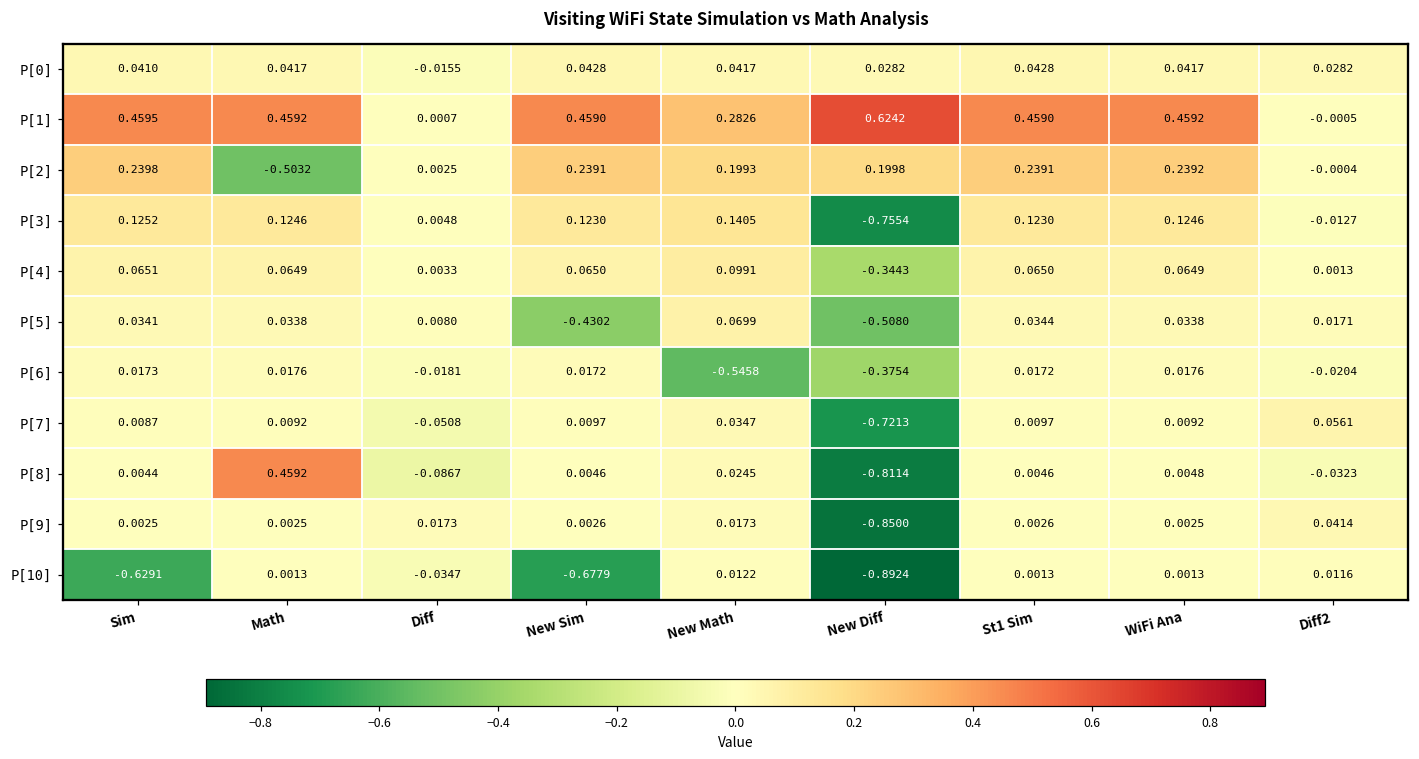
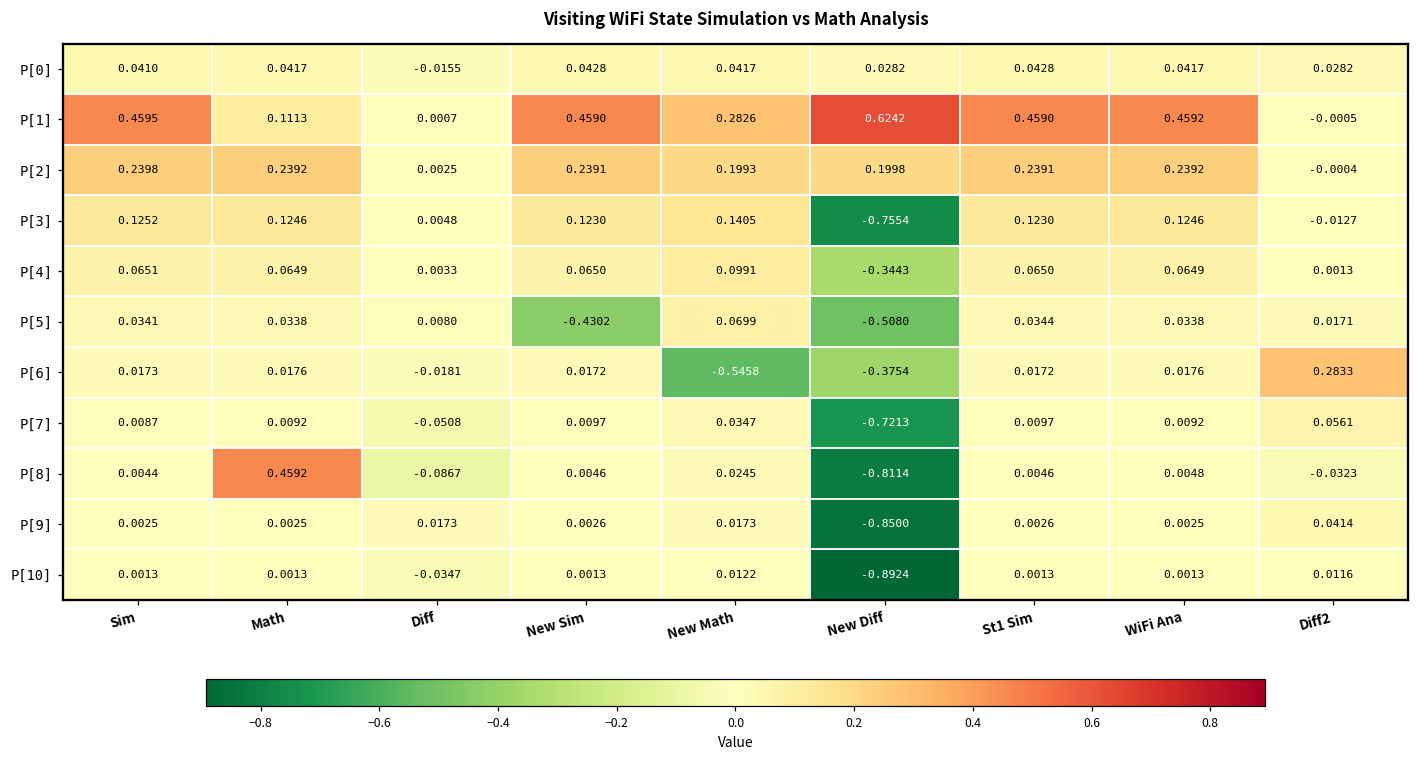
P[1], Math: 0.4592 -> 0.1113
P[2], Math: -0.5032 -> 0.2392
P[6], Diff2: -0.0204 -> 0.2833
P[10], Sim: -0.6291 -> 0.0013
P[10], New Sim: -0.6779 -> 0.0013
